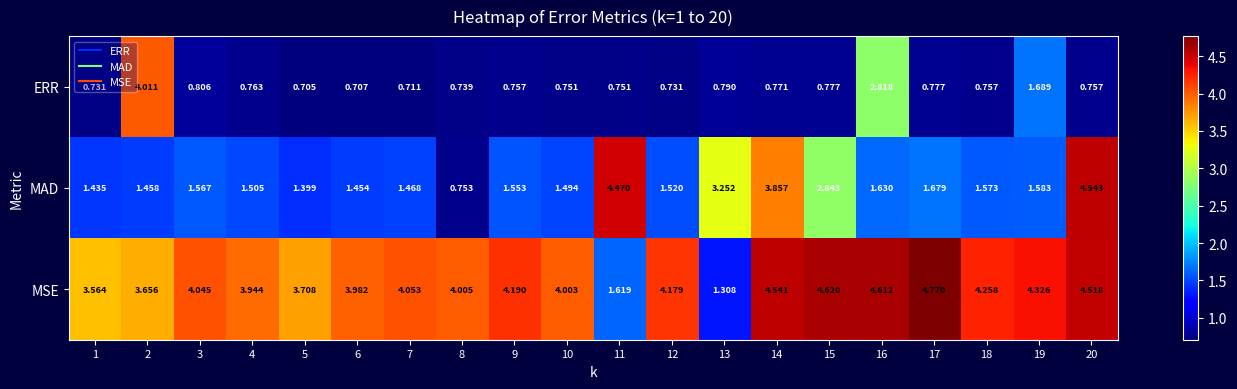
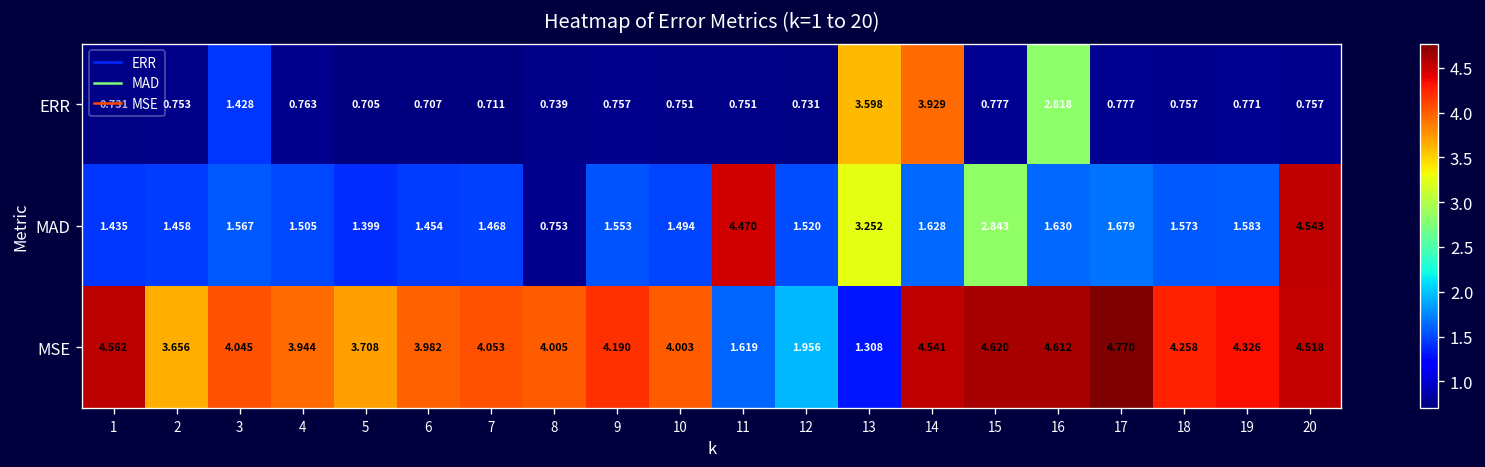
ERR, 2: 4.011 -> 0.753
ERR, 3: 0.806 -> 1.428
ERR, 13: 0.790 -> 3.598
ERR, 14: 0.771 -> 3.929
ERR, 19: 1.689 -> 0.771
MAD, 14: 3.857 -> 1.628
MSE, 1: 3.564 -> 4.562
MSE, 12: 4.179 -> 1.956
